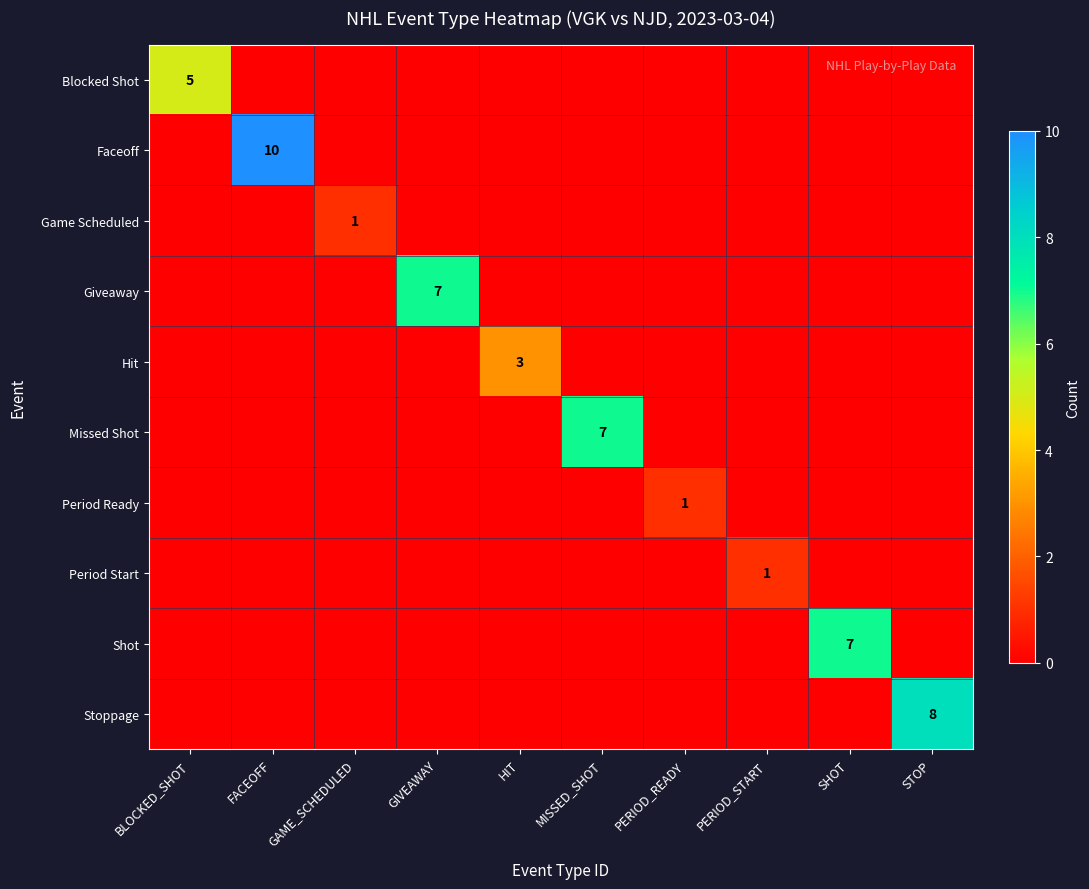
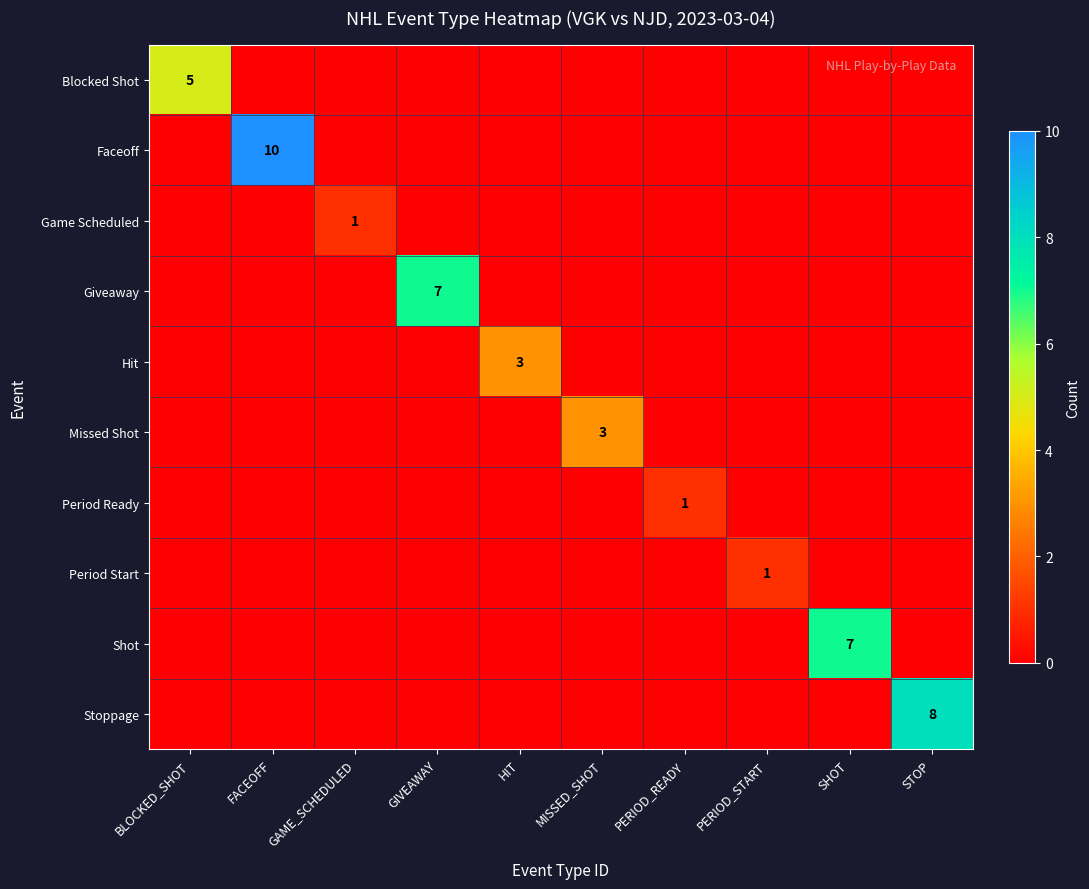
Missed Shot, MISSED_SHOT: 7 -> 3
